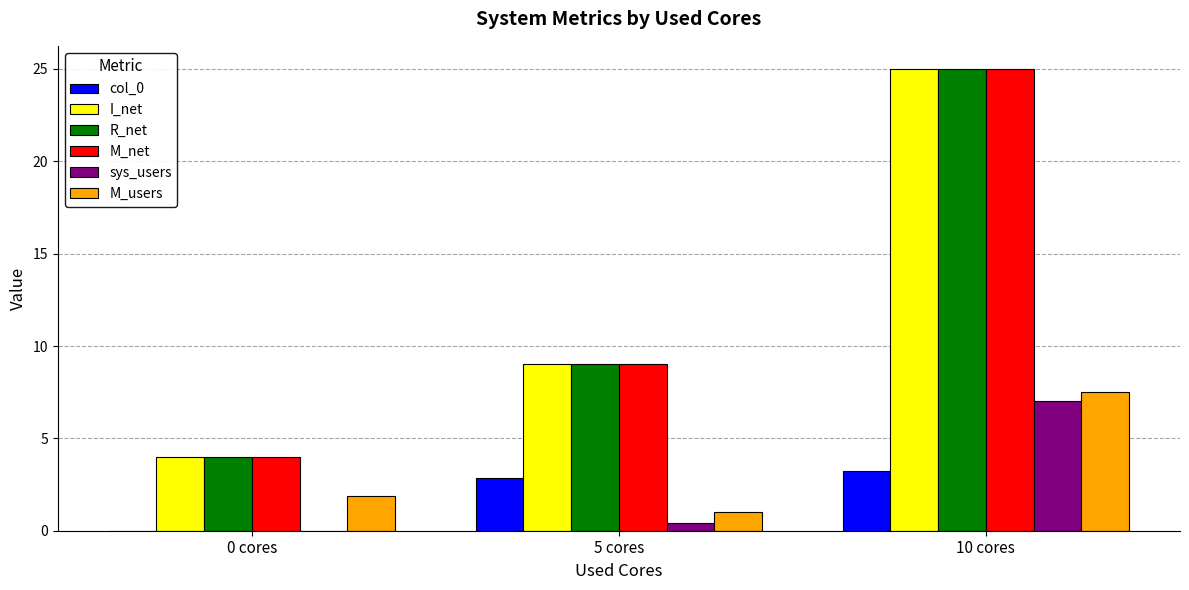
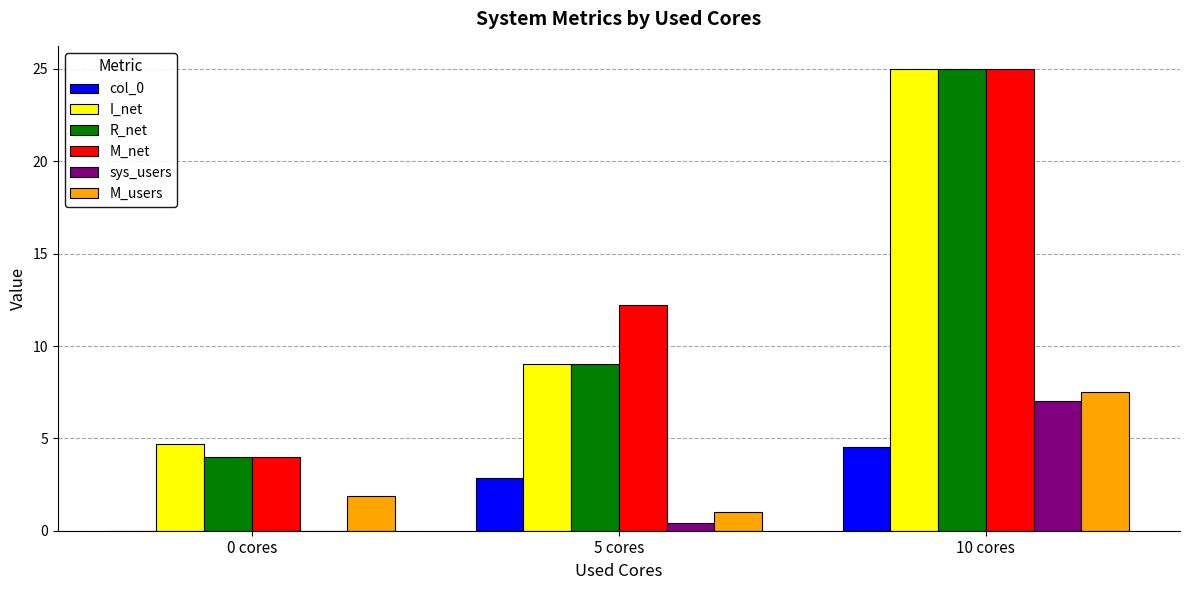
I_net, 0 cores: 4.0 -> 4.7
M_net, 5 cores: 9.0 -> 12.2
col_0, 10 cores: 3.3 -> 4.6
